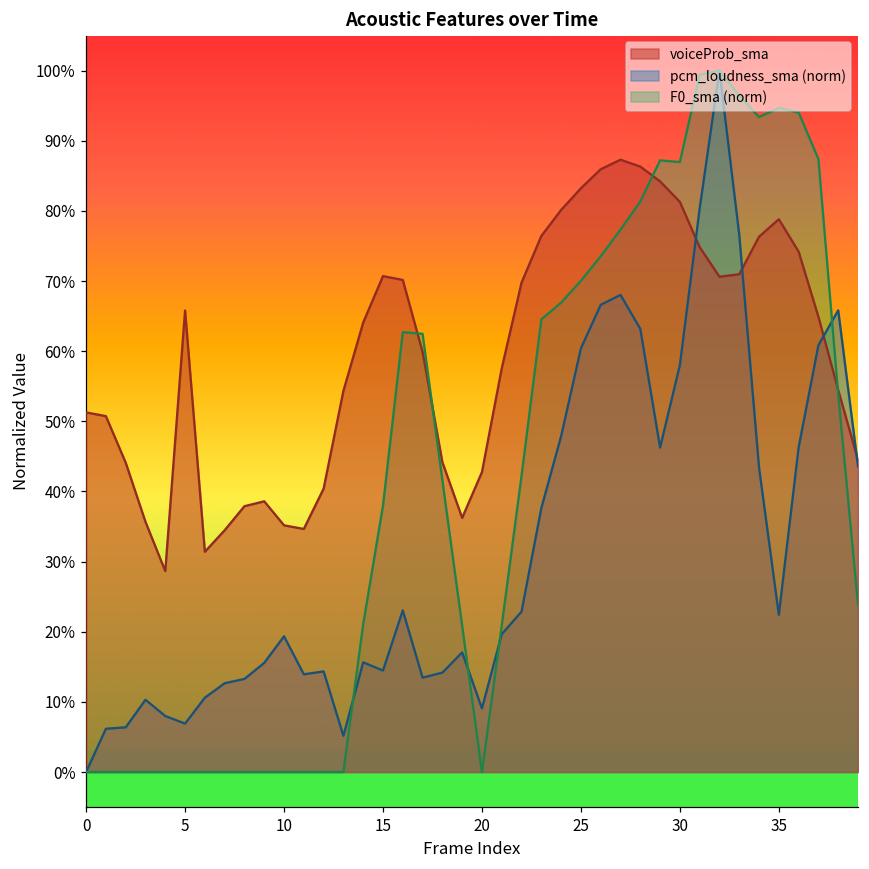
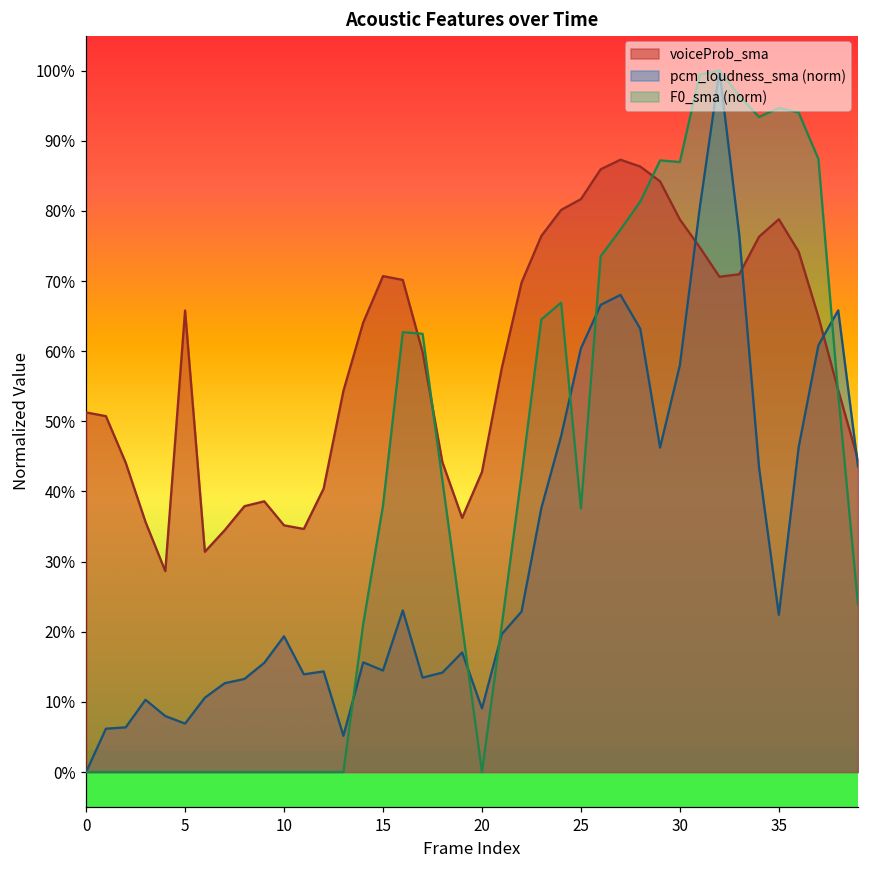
voiceProb_sma, 25: 83% -> 82%
F0_sma (norm), 25: 70% -> 38%
voiceProb_sma, 30: 81% -> 79%
